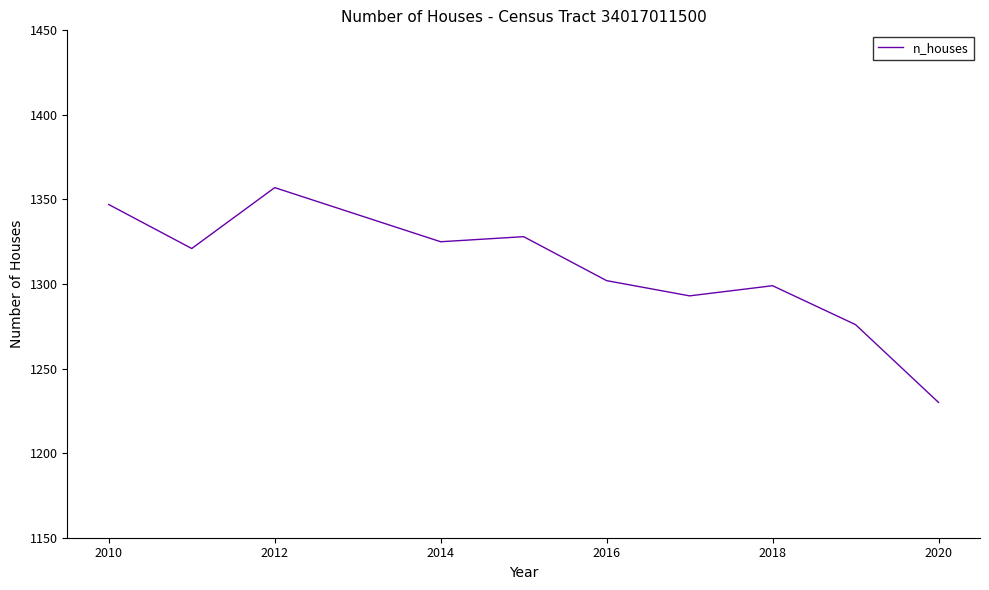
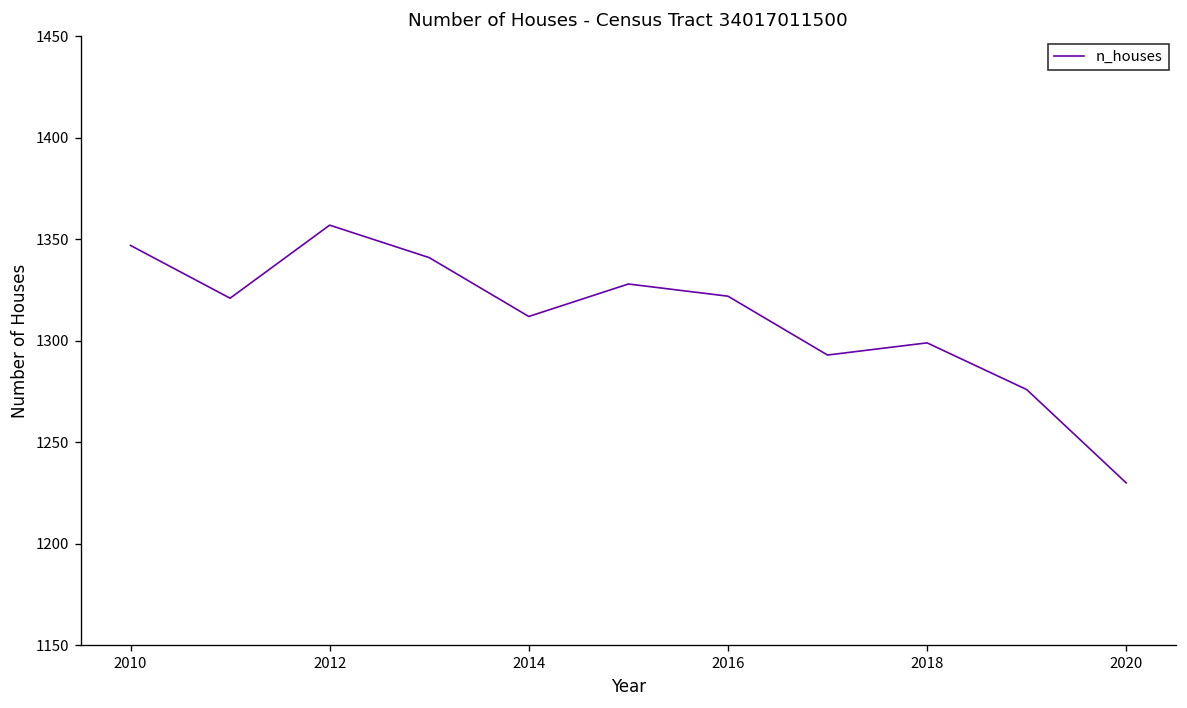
2014: 1325 -> 1312
2016: 1302 -> 1322
